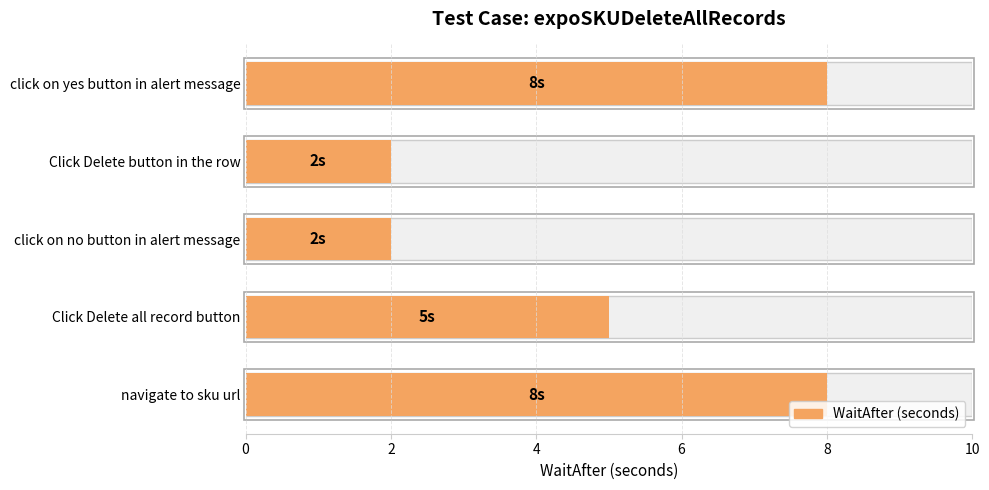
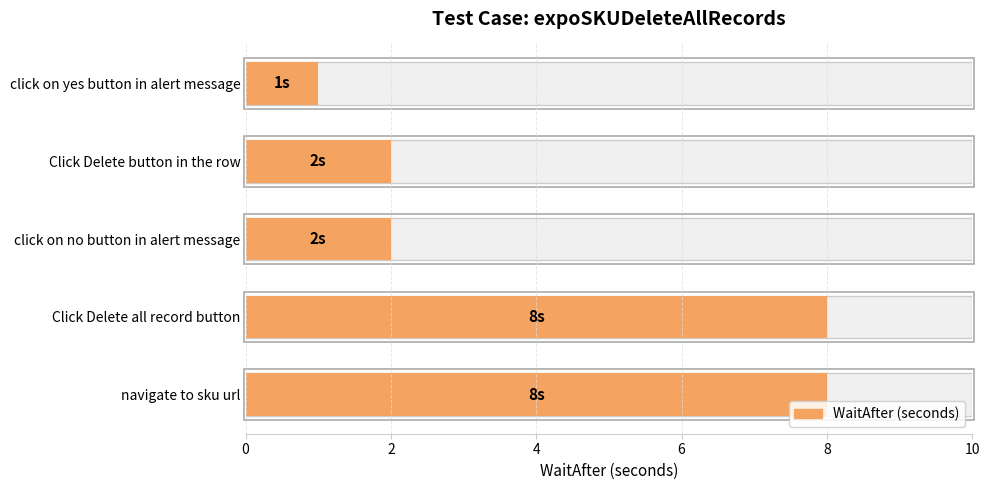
WaitAfter (seconds), click on yes button in alert message: 8s -> 1s
WaitAfter (seconds), Click Delete all record button: 5s -> 8s
